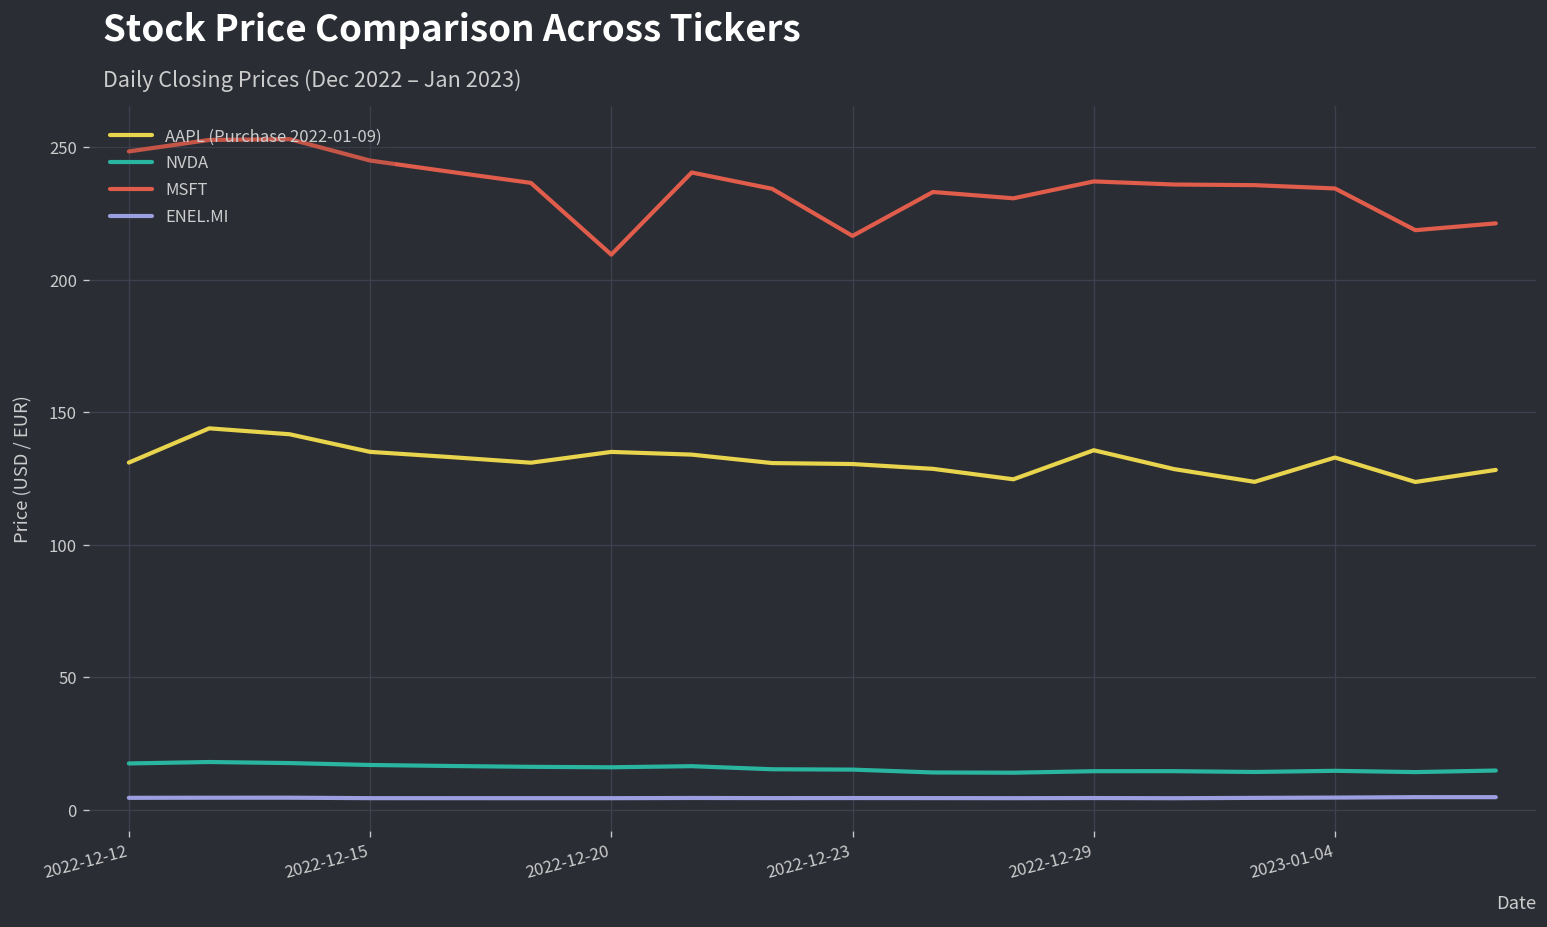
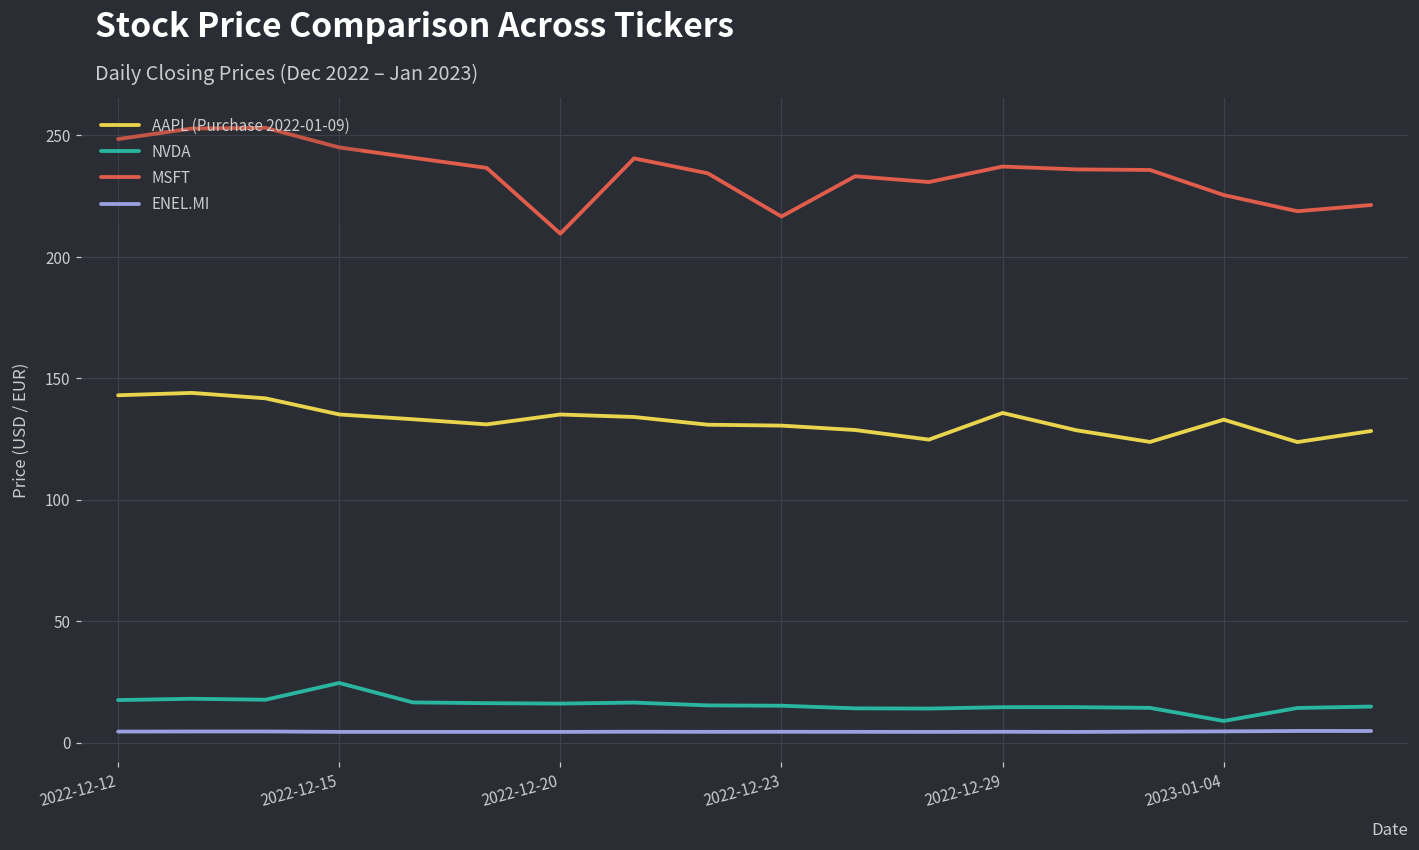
AAPL (Purchase 2022-01-09), 2022-12-12: 131 -> 143
NVDA, 2022-12-15: 17 -> 25
NVDA, 2023-01-04: 15 -> 9
MSFT, 2023-01-04: 234 -> 225
